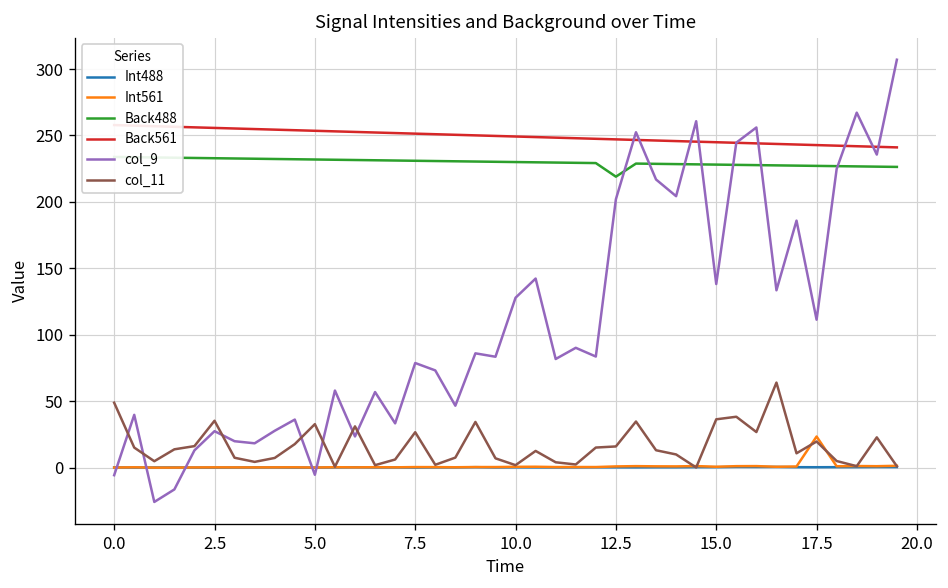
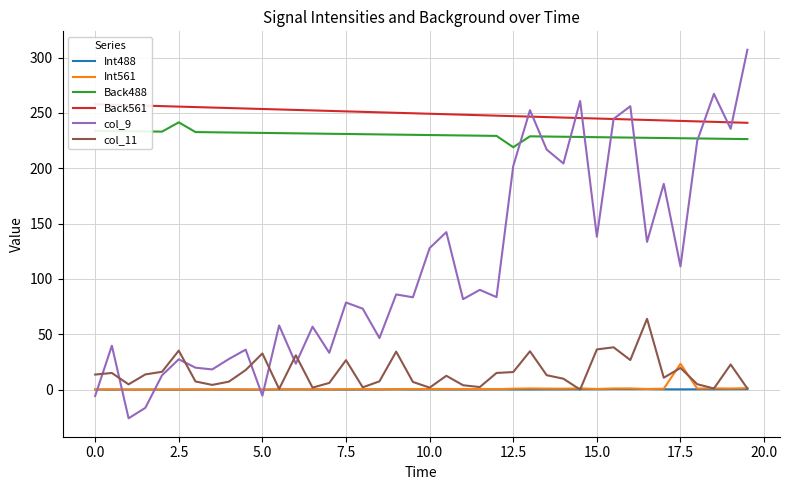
col_11, 0.0: 49 -> 14
Back488, 2.5: 233 -> 241
